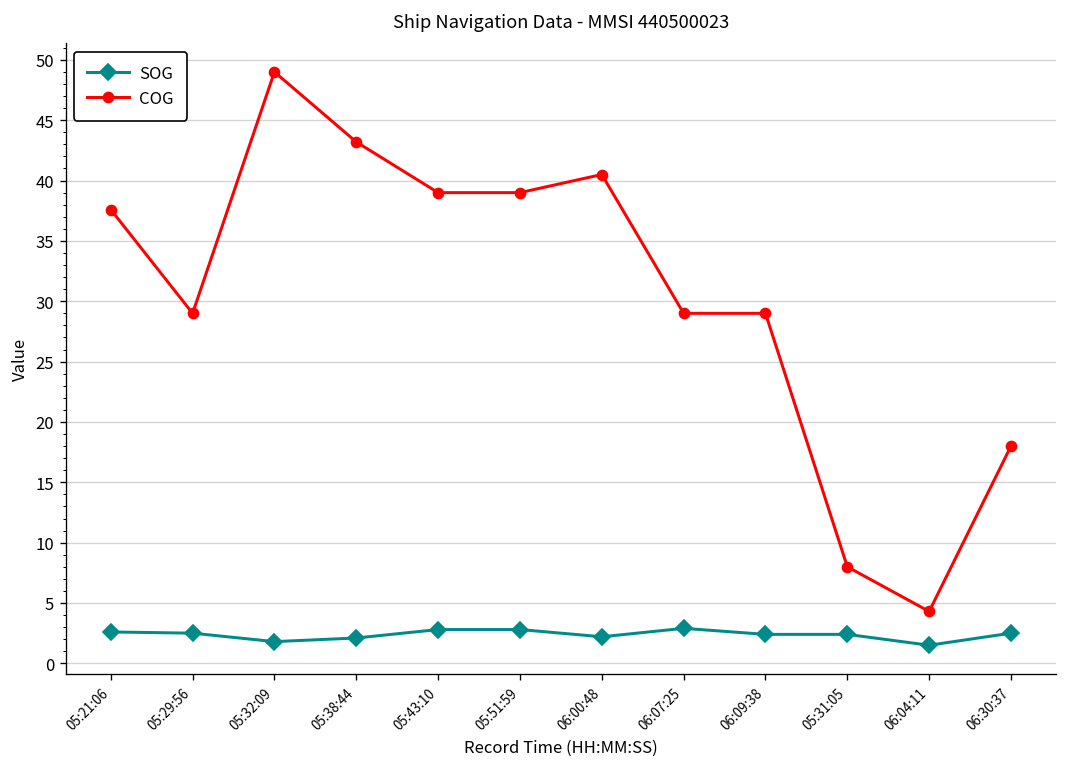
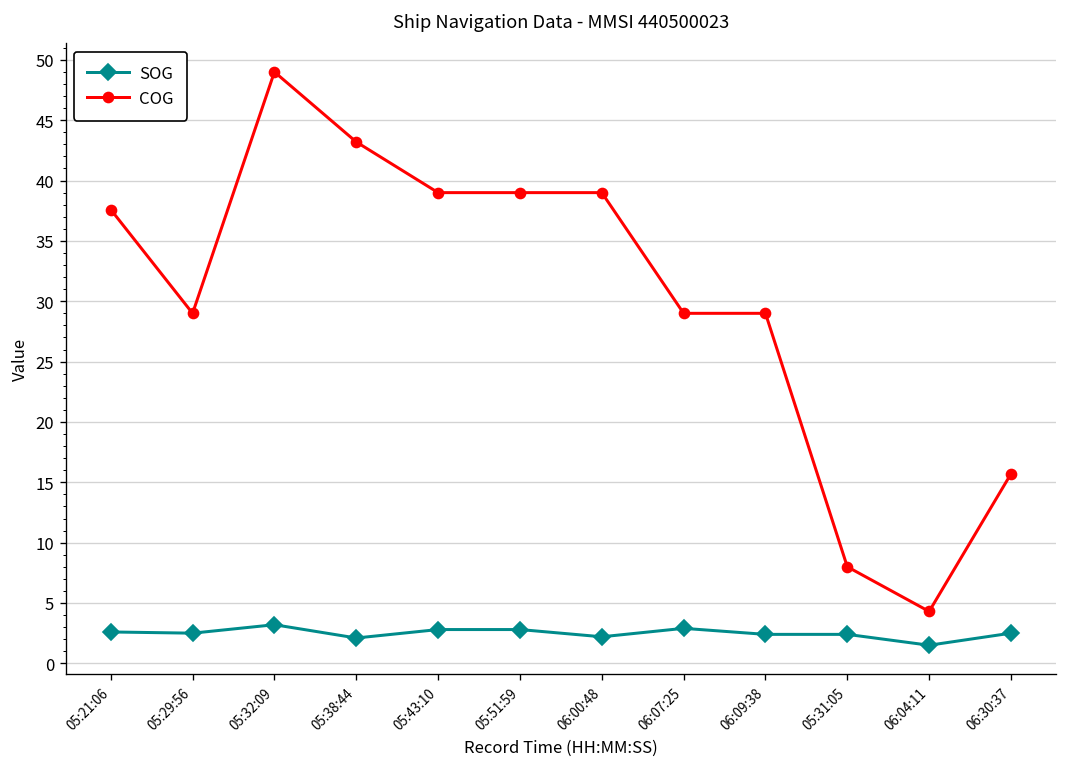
SOG, 05:32:09: 1.8 -> 3.2
COG, 06:00:48: 40.5 -> 39.0
COG, 06:30:37: 18.0 -> 15.7
